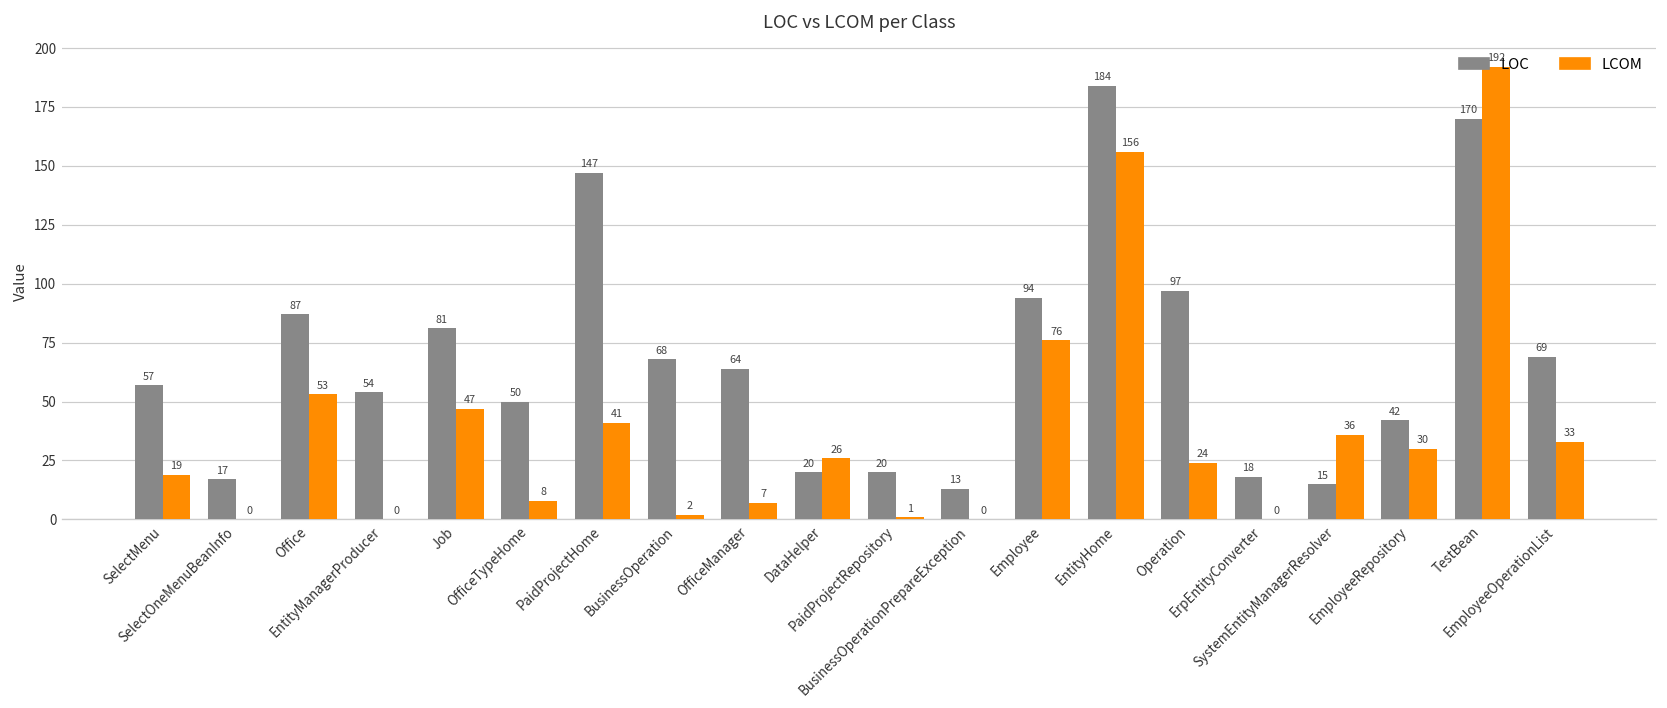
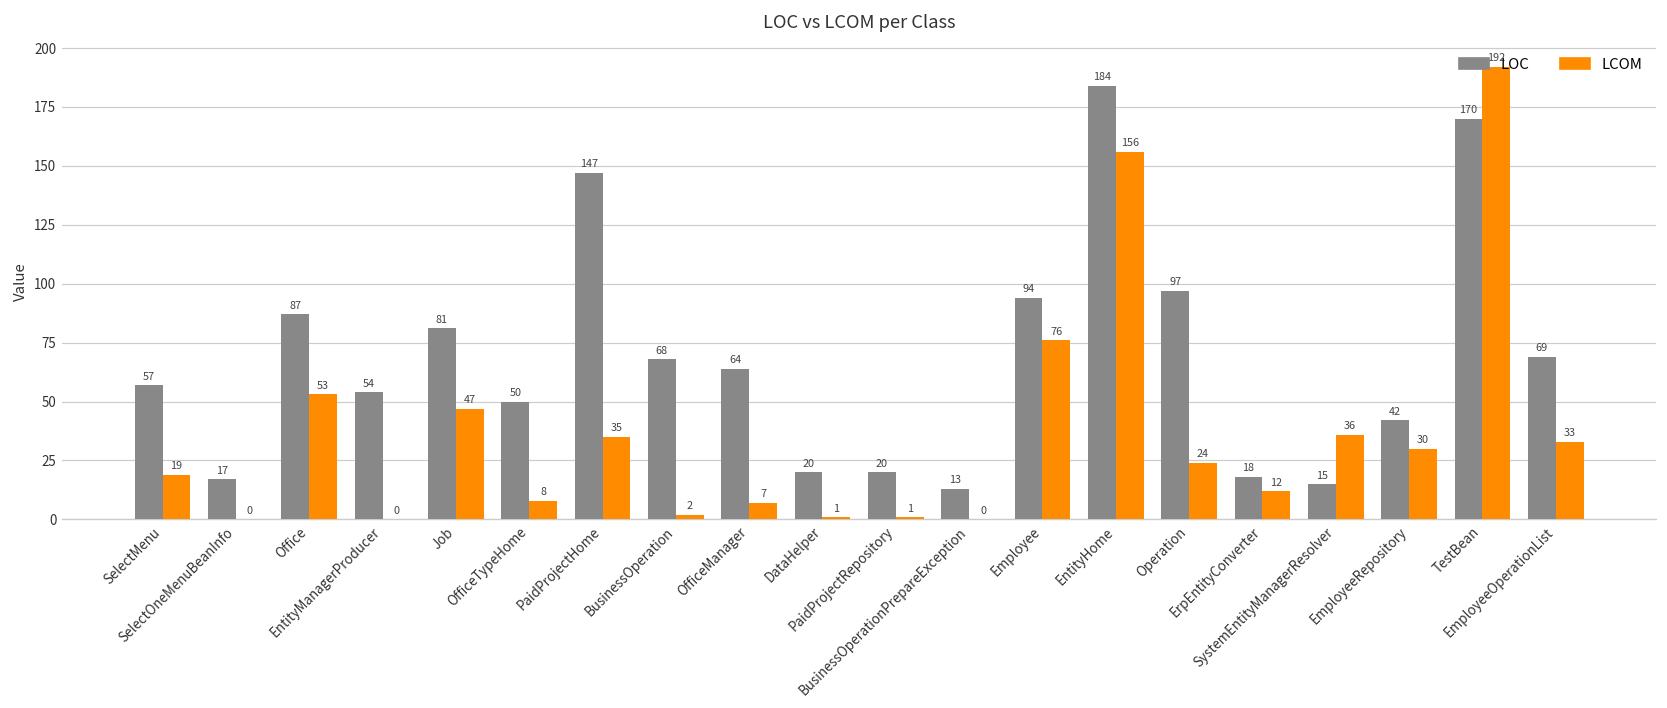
LCOM, PaidProjectHome: 41 -> 35
LCOM, DataHelper: 26 -> 1
LCOM, ErpEntityConverter: 0 -> 12
